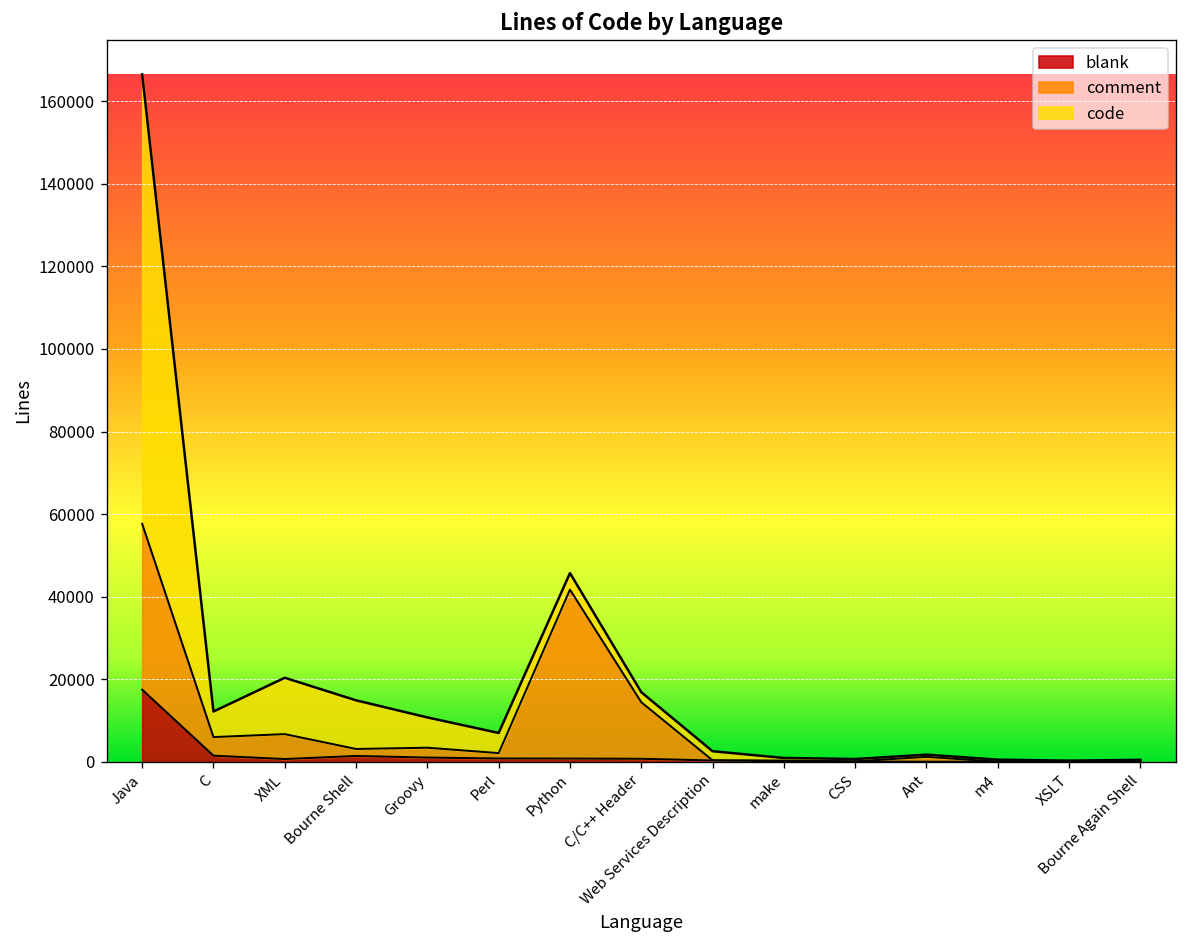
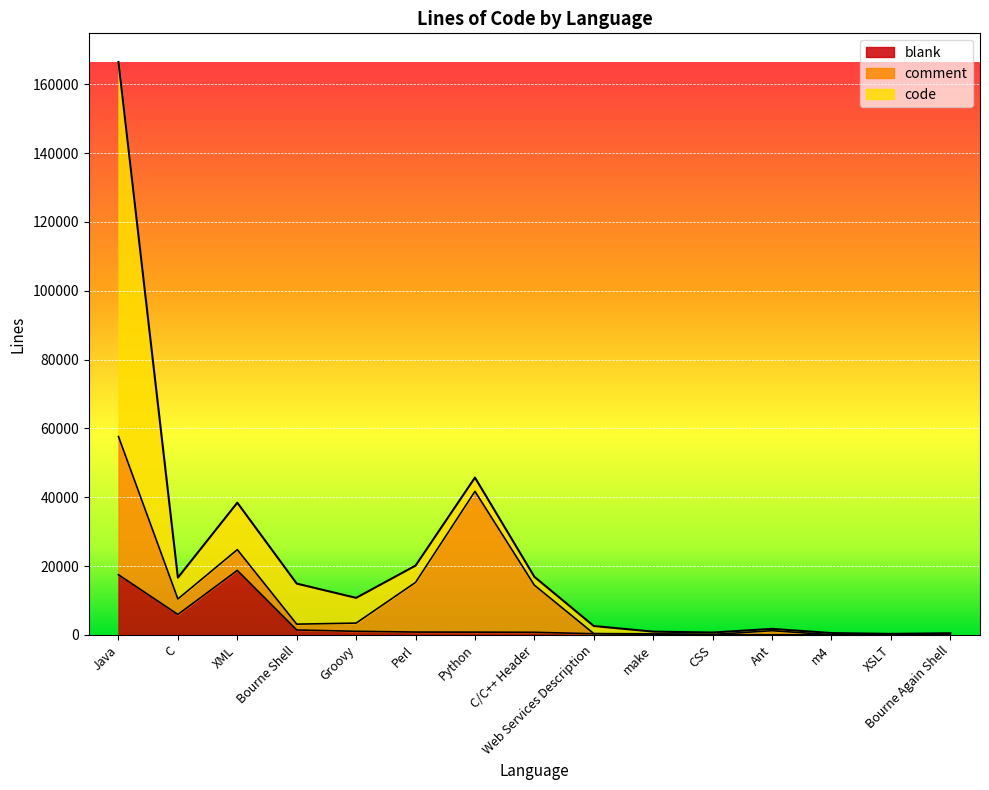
blank, C: 2000 -> 6000
blank, XML: 1000 -> 19000
comment, Perl: 1000 -> 14000
